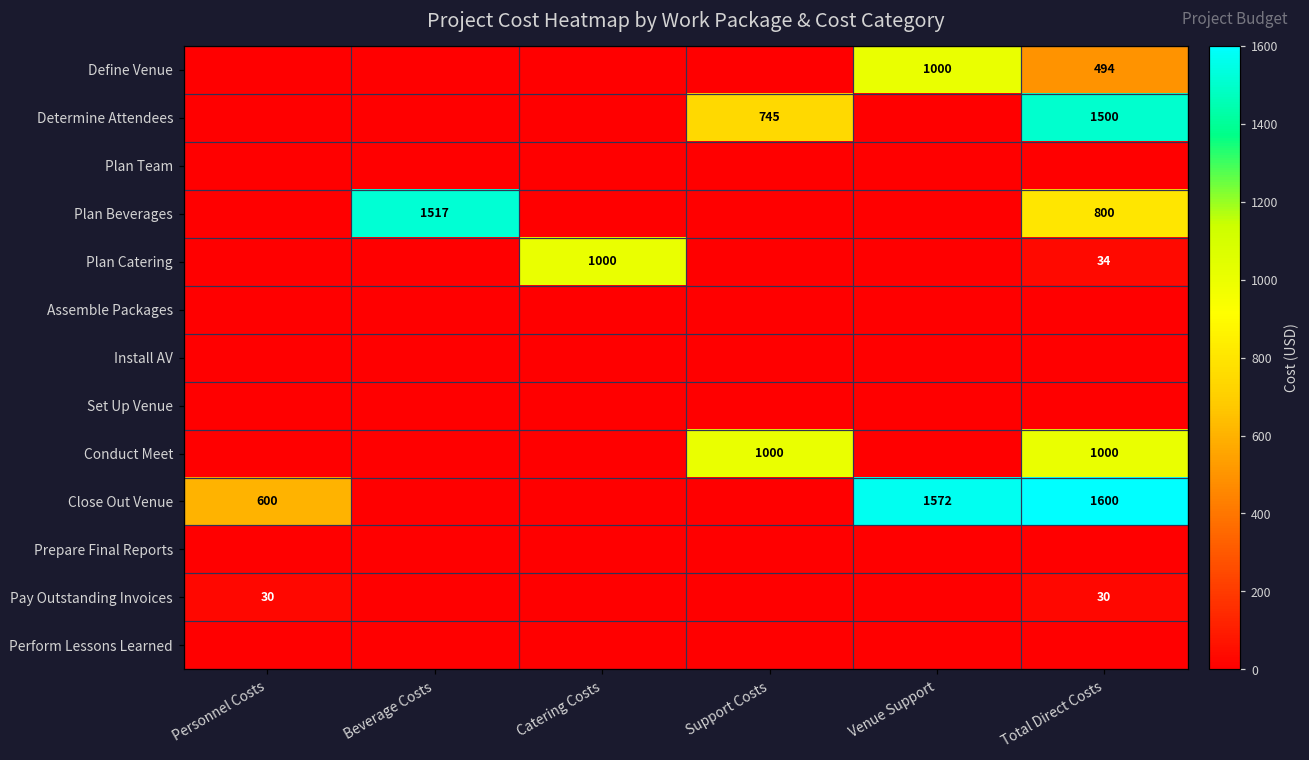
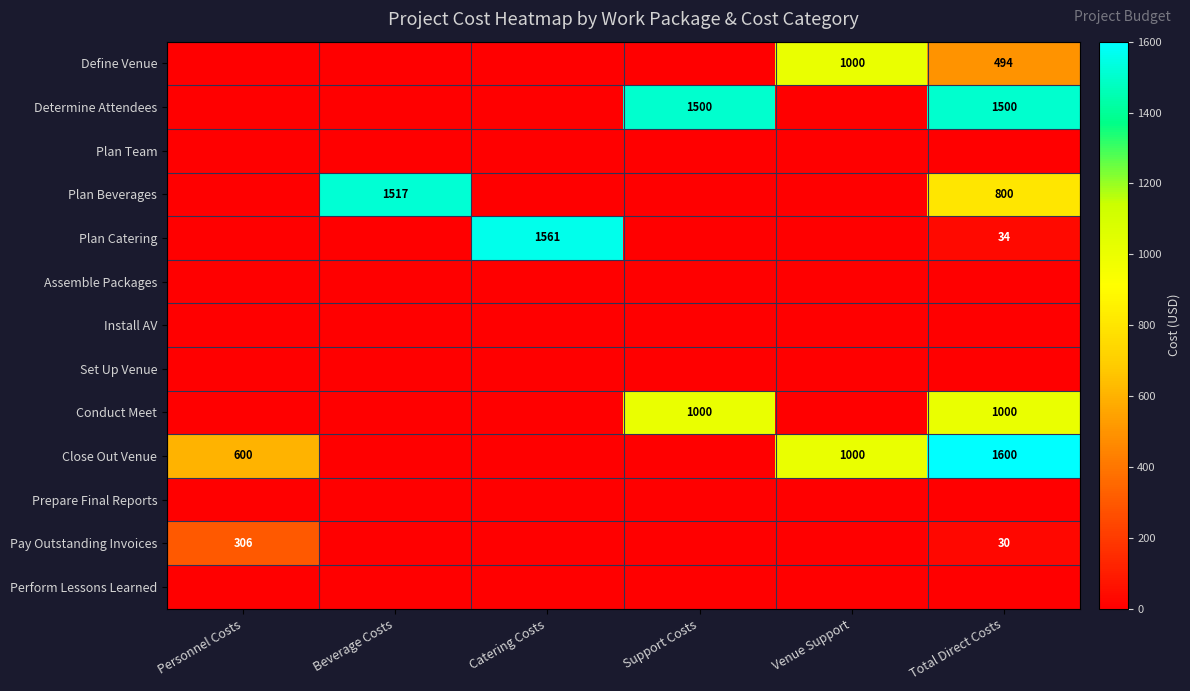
Determine Attendees, Support Costs: 745 -> 1500
Plan Catering, Catering Costs: 1000 -> 1561
Close Out Venue, Venue Support: 1572 -> 1000
Pay Outstanding Invoices, Personnel Costs: 30 -> 306
